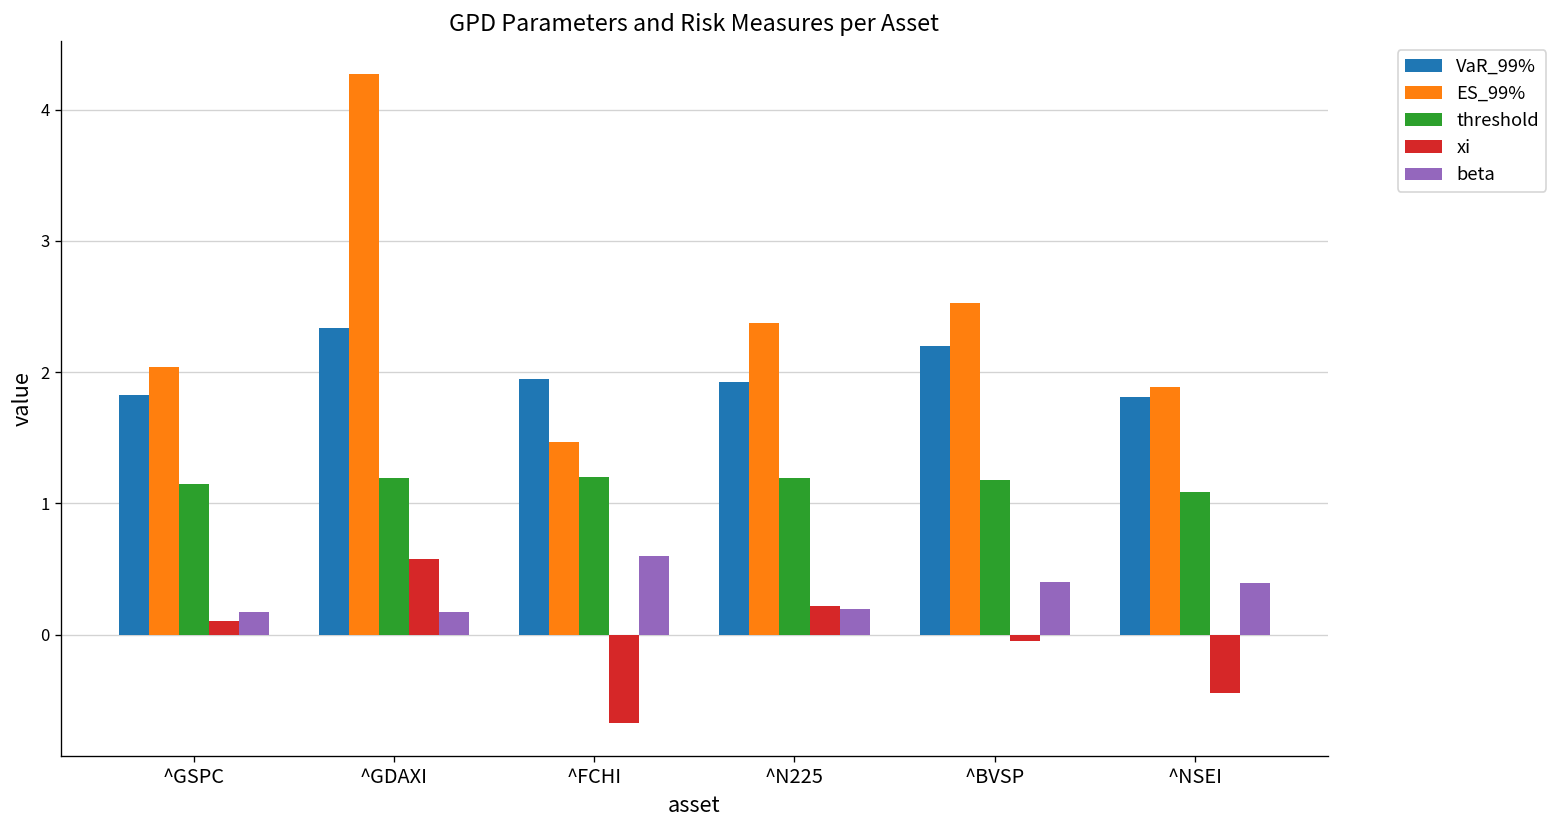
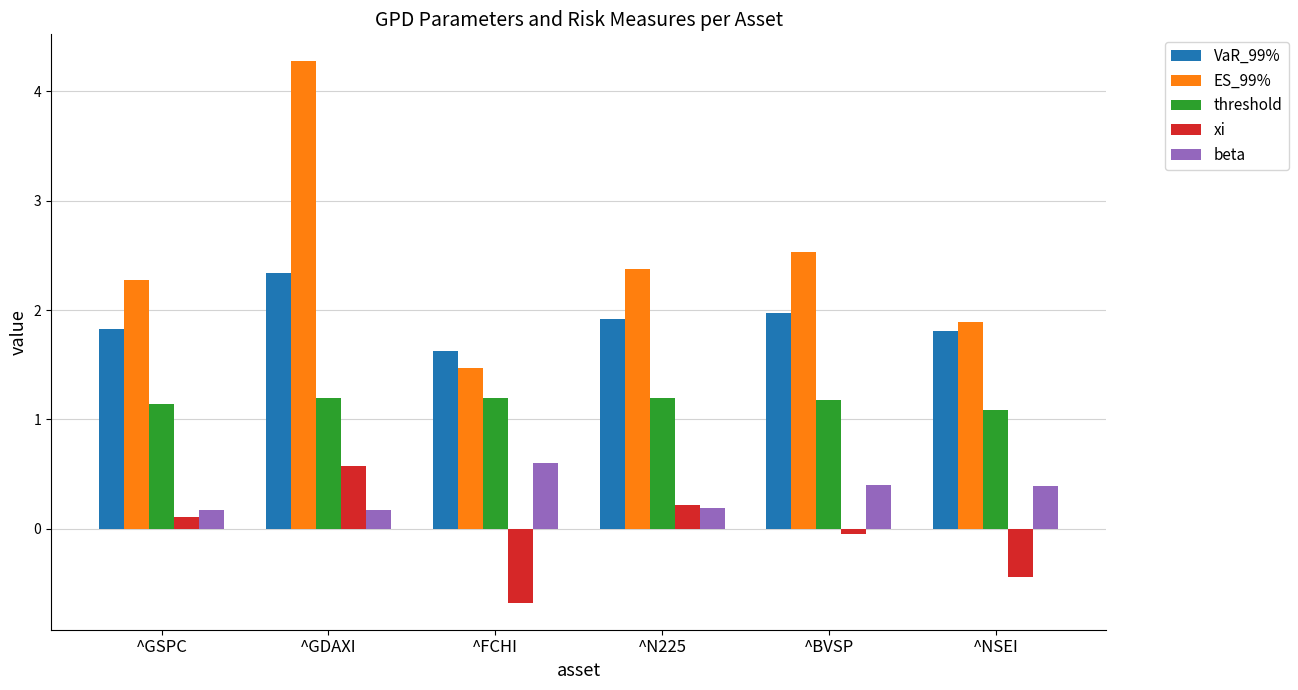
ES_99%, ^GSPC: 2.04 -> 2.28
VaR_99%, ^FCHI: 1.95 -> 1.62
VaR_99%, ^BVSP: 2.20 -> 1.97
